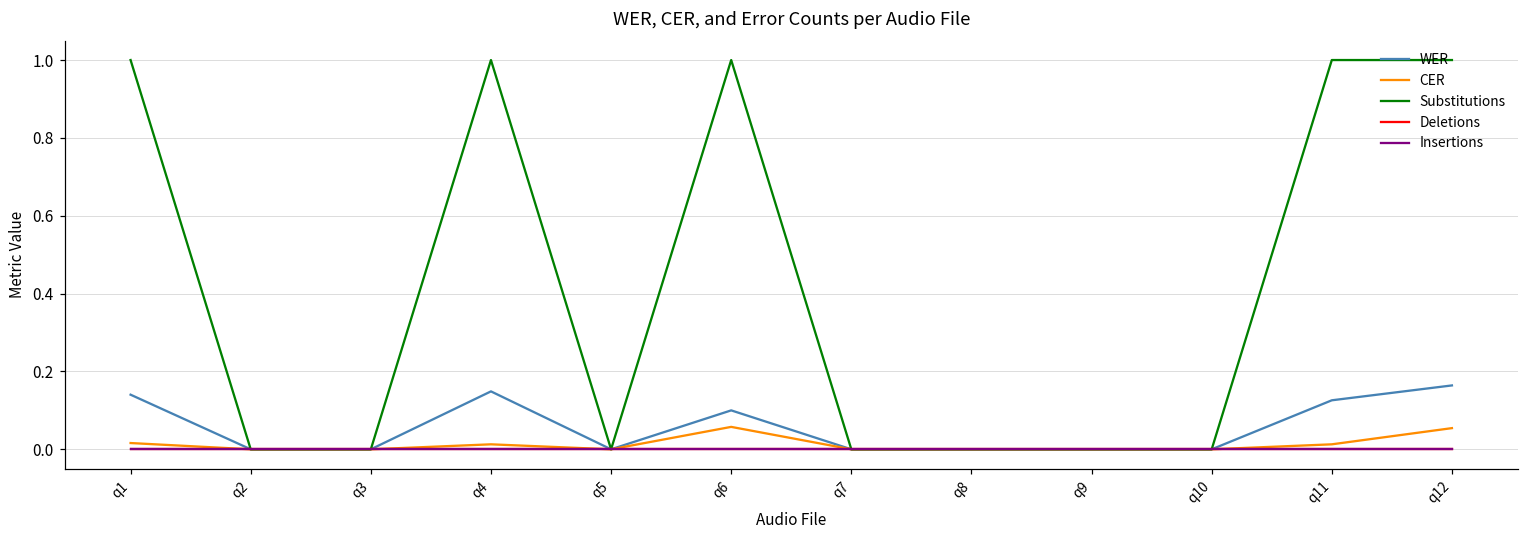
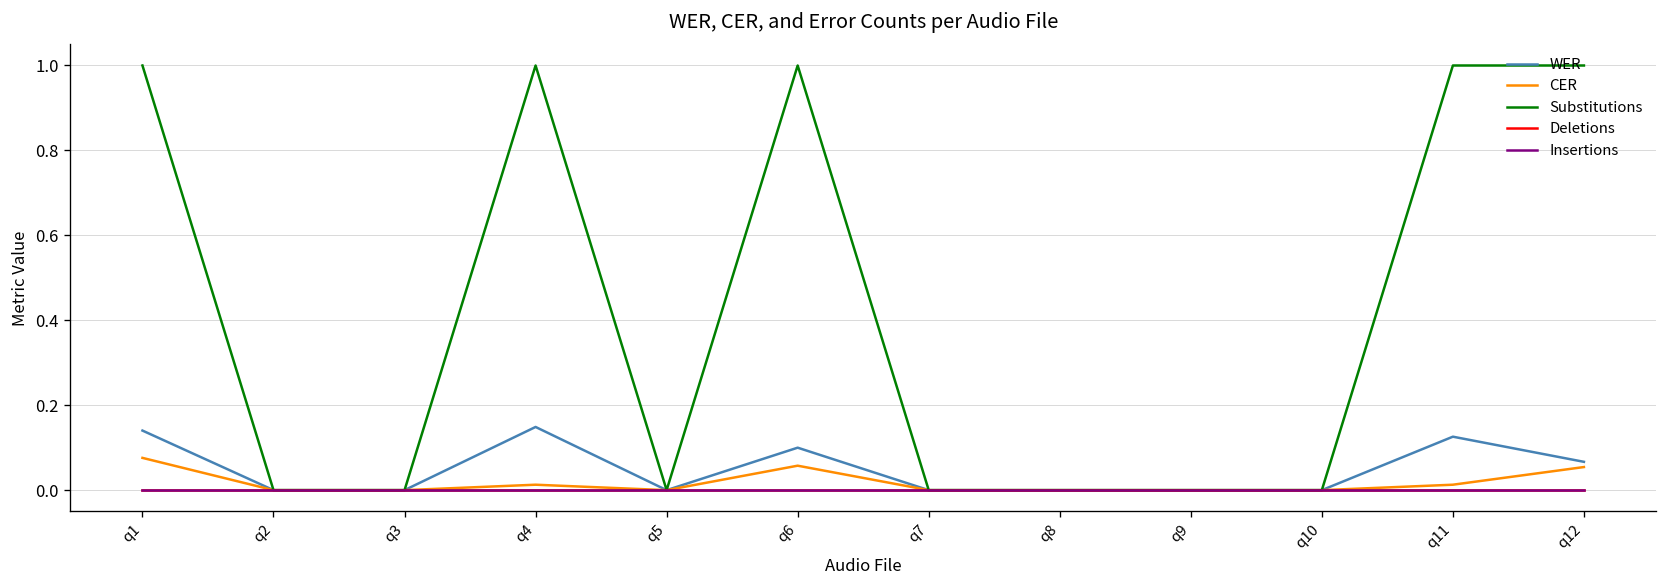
CER, q1: 0.02 -> 0.08
WER, q12: 0.16 -> 0.07
